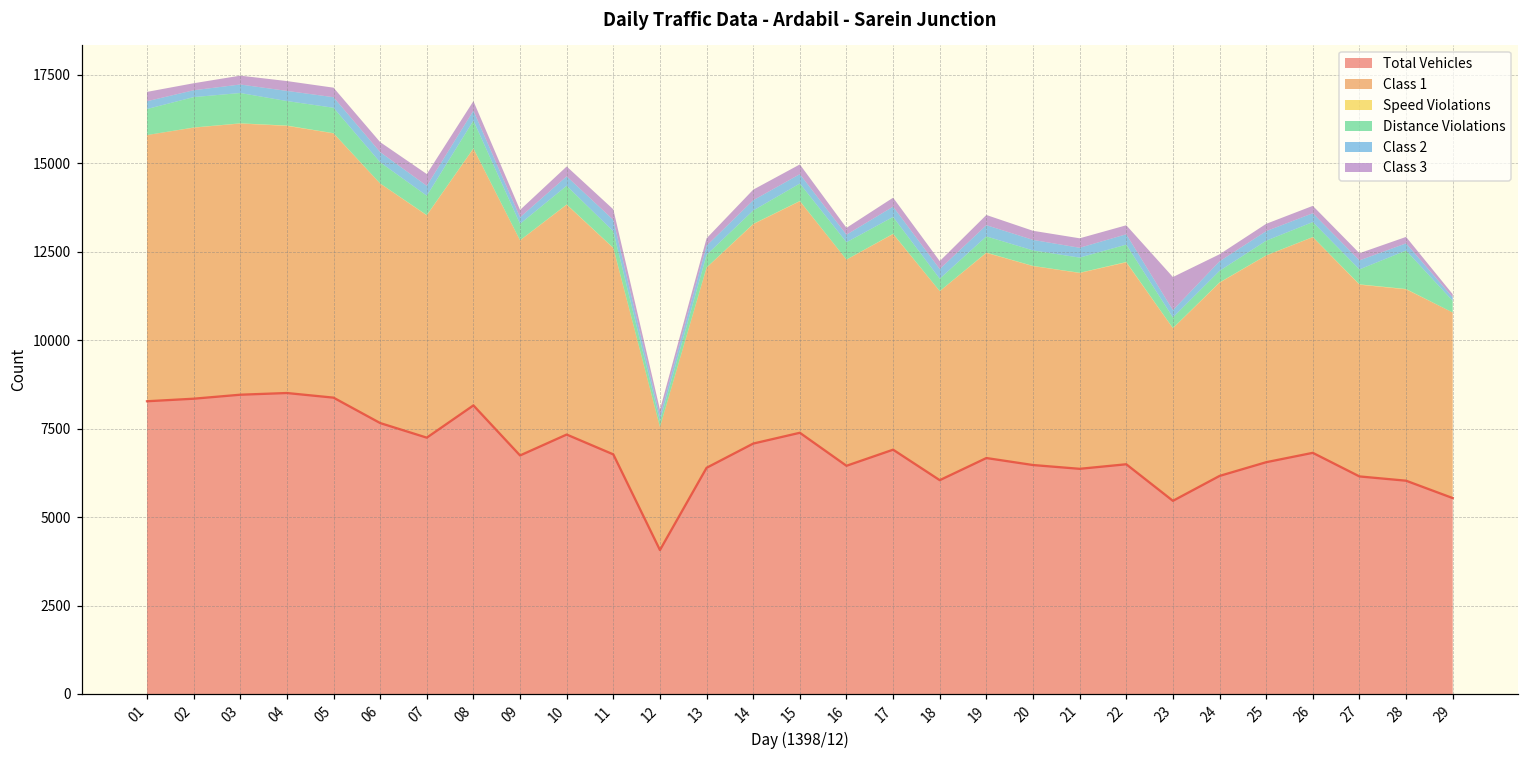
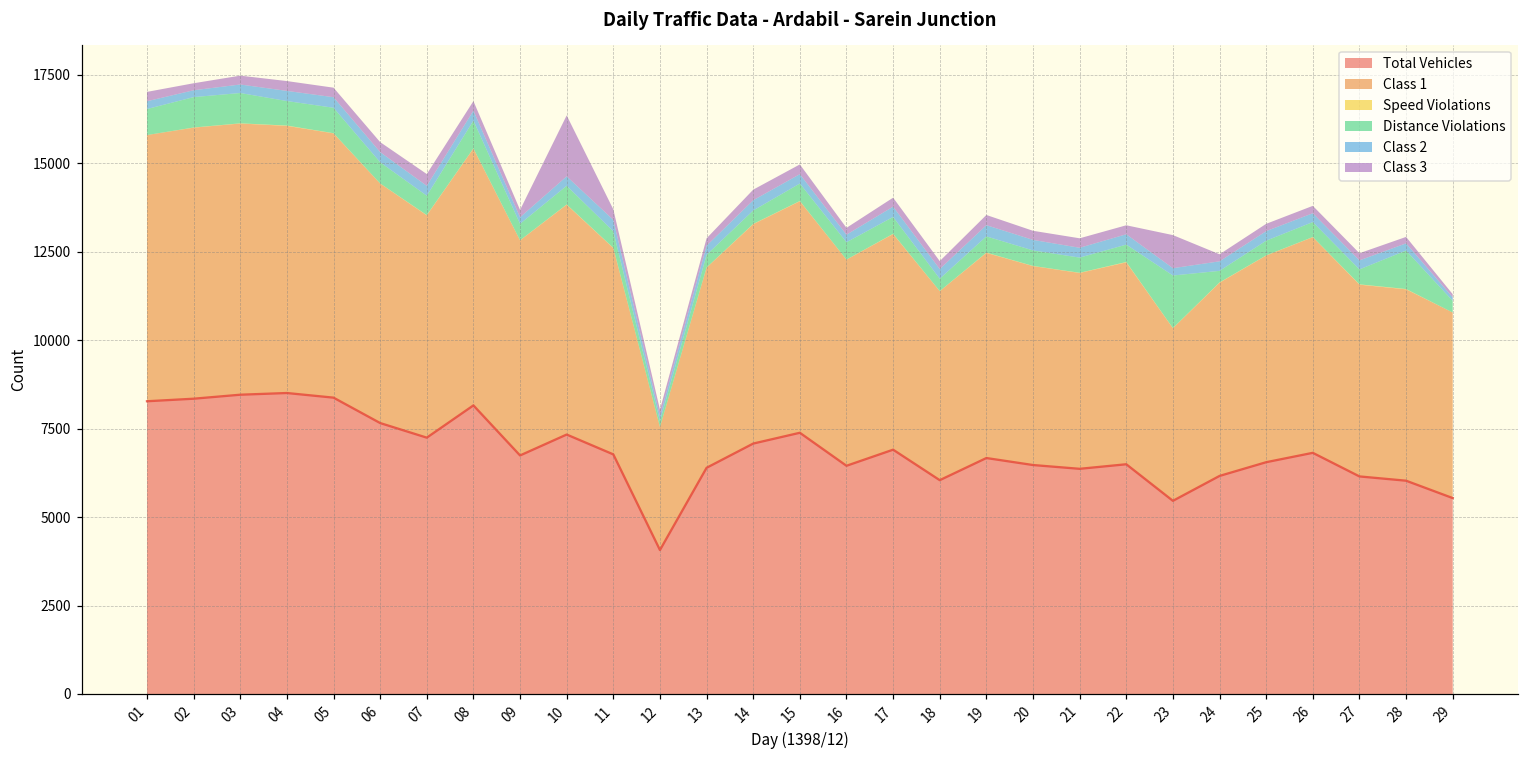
Class 3, 10: 300 -> 1700
Distance Violations, 23: 300 -> 1500
